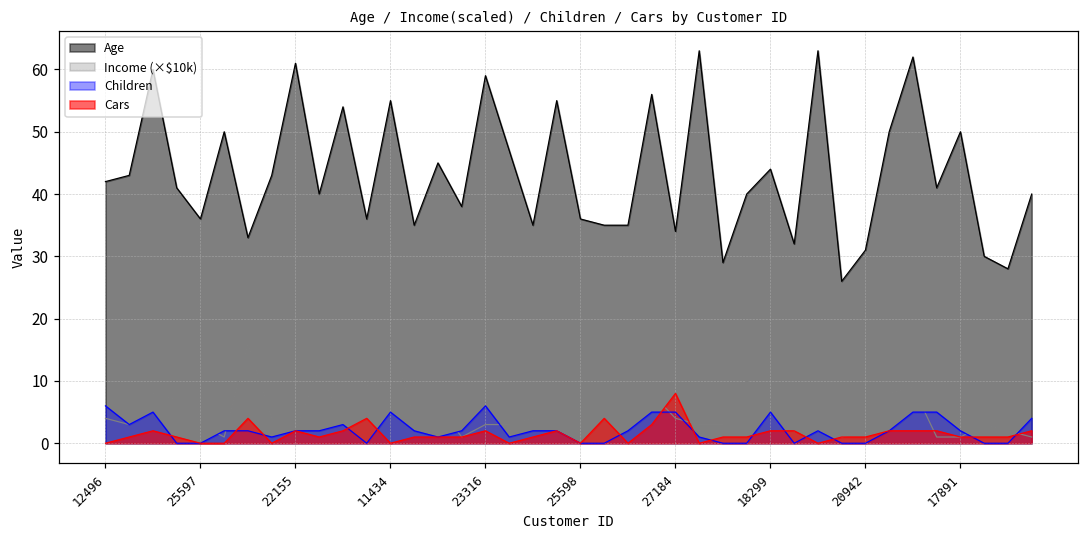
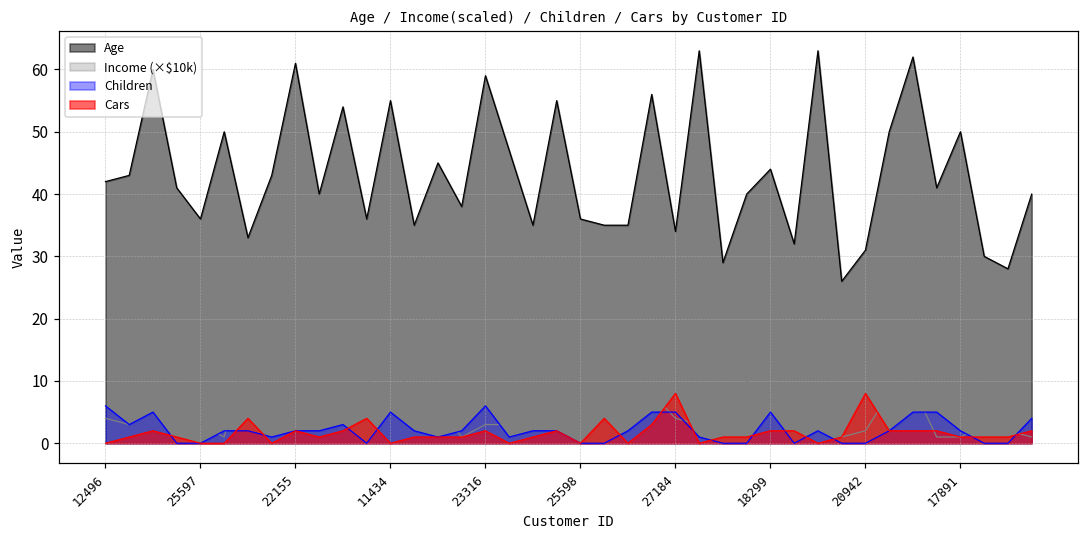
Cars, 20942: 1 -> 8
